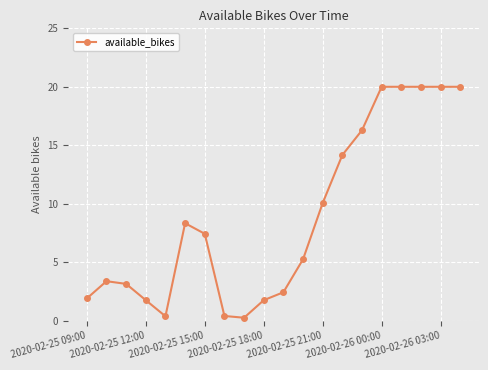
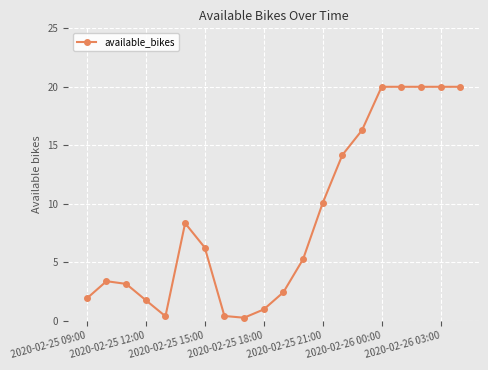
2020-02-25 15:00: 7.4 -> 6.3
2020-02-25 18:00: 1.8 -> 1.0
